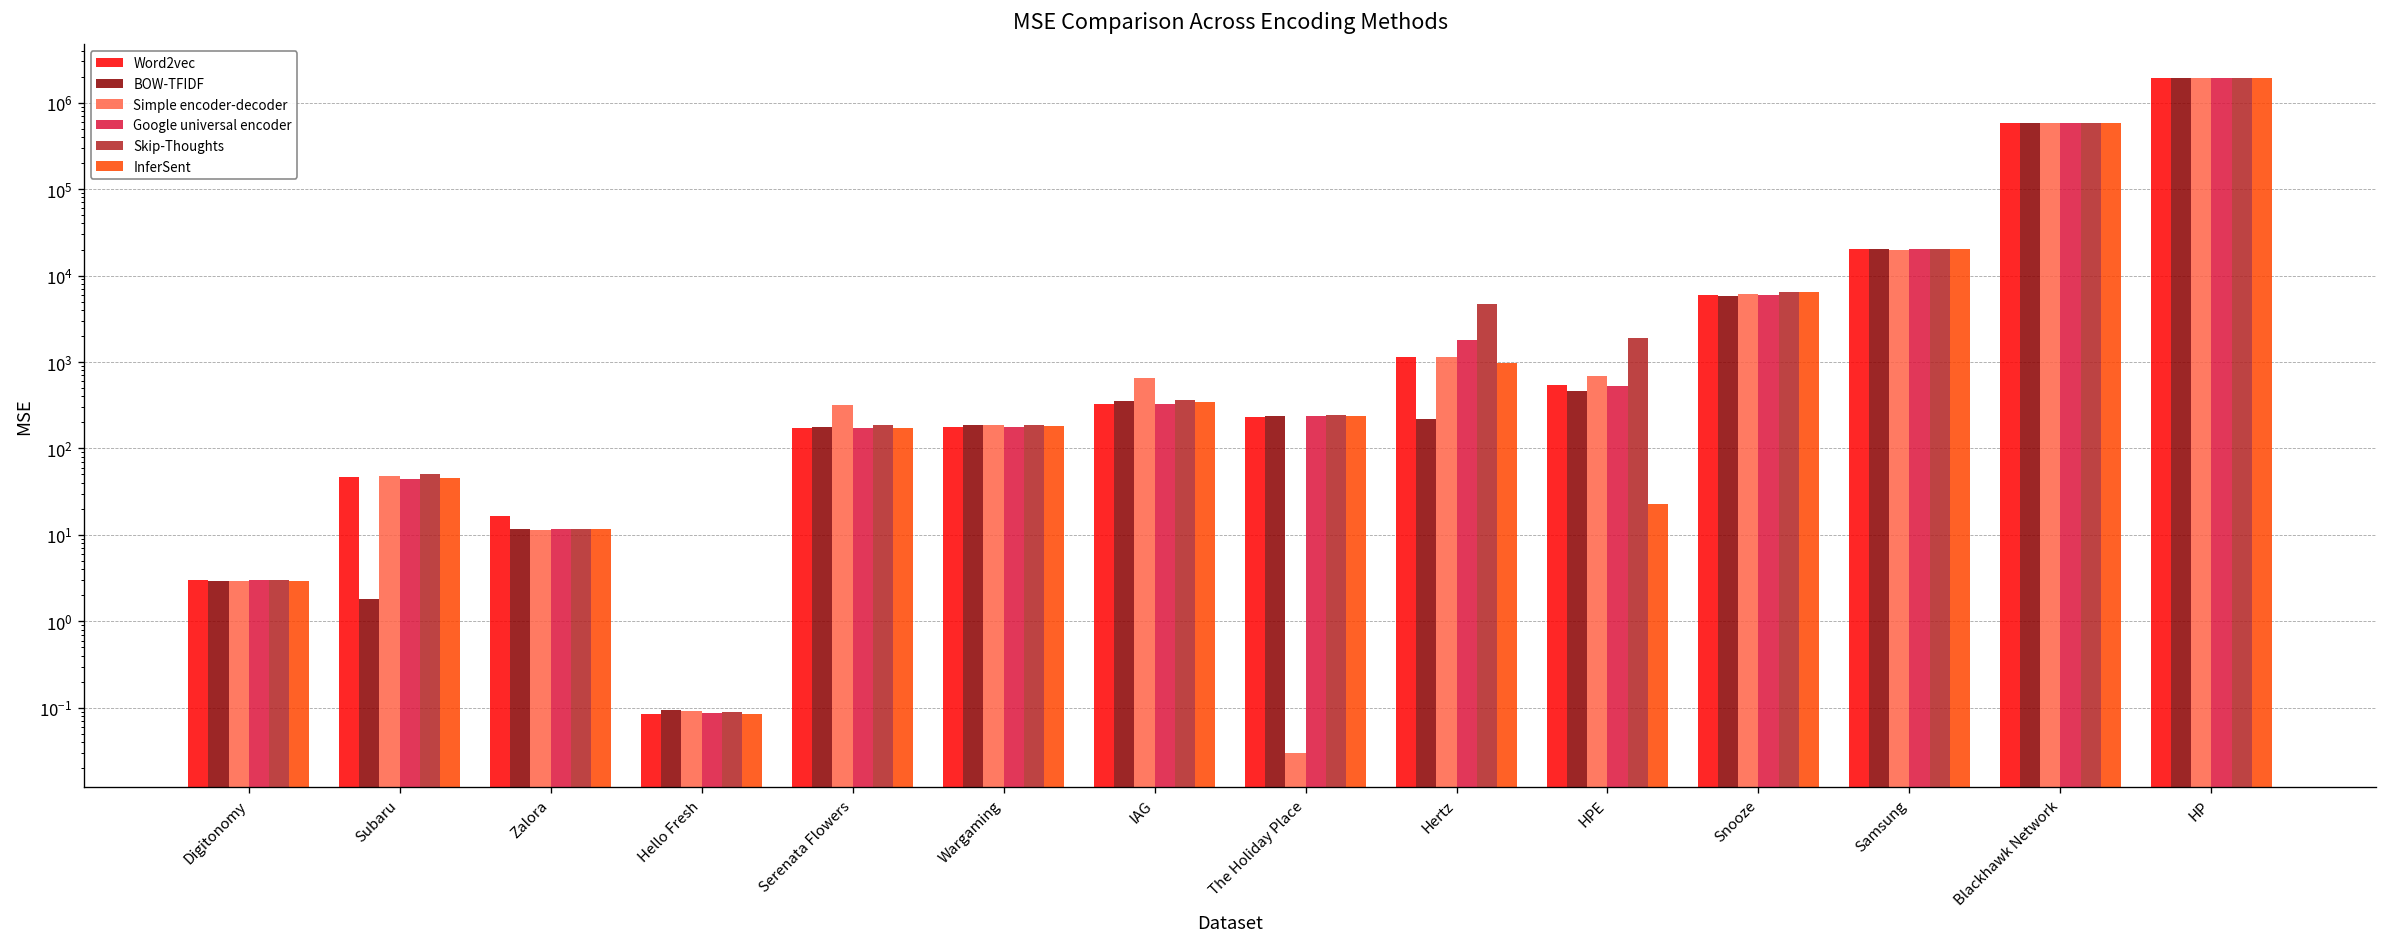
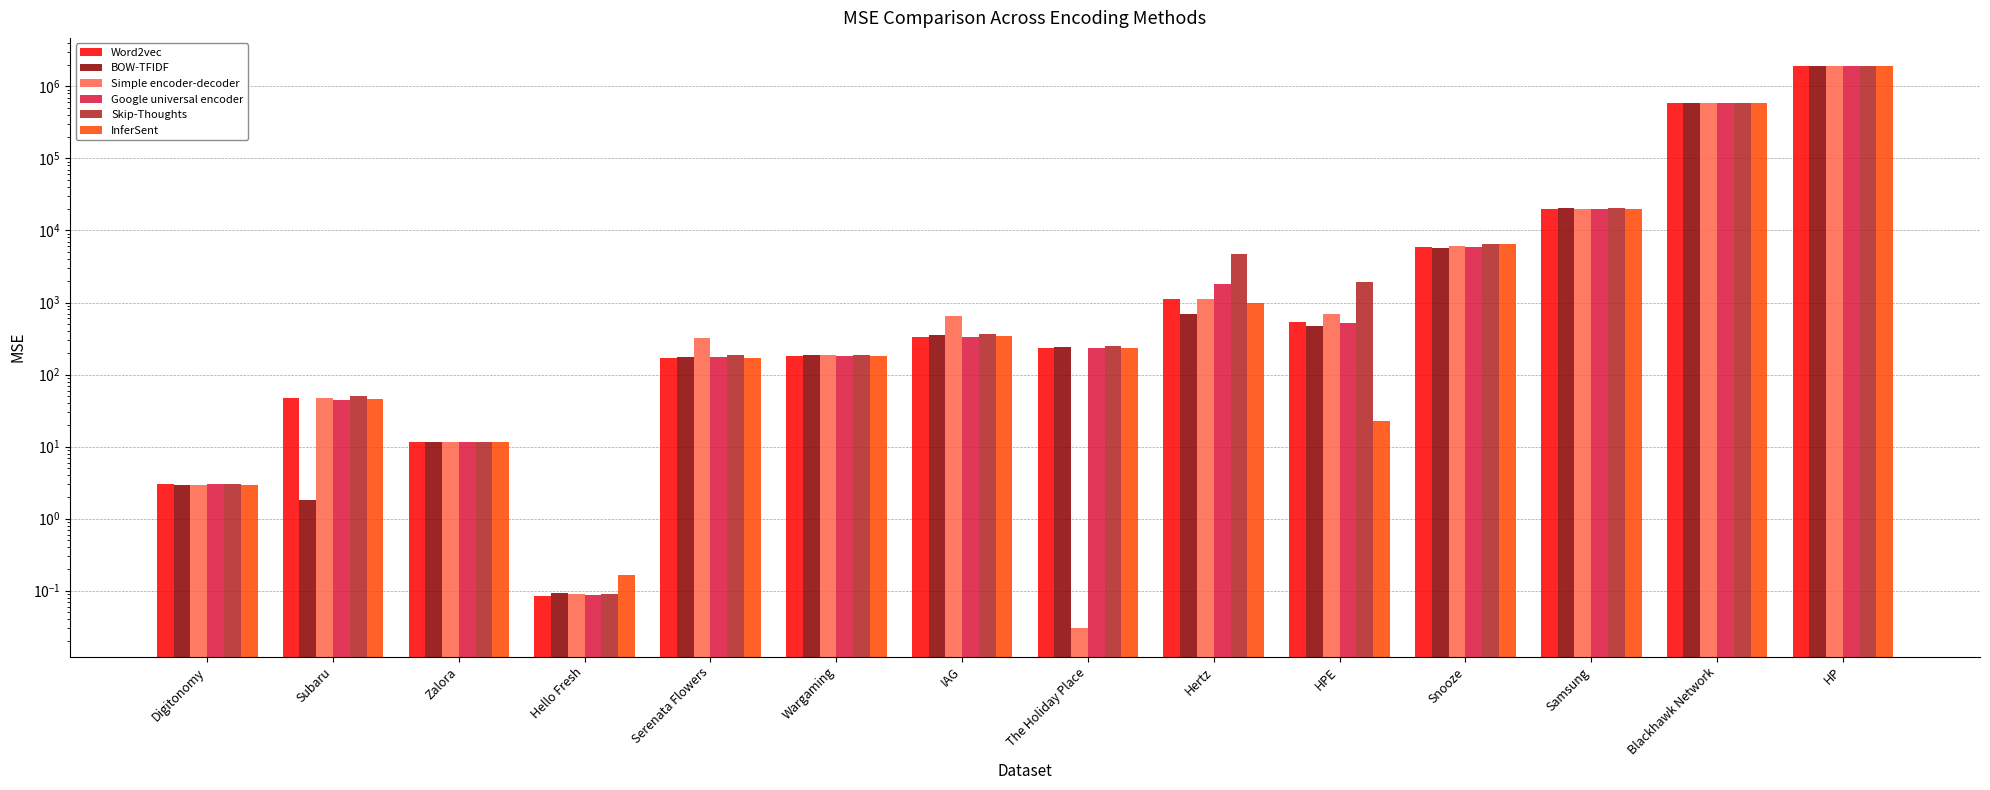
Word2vec, Zalora: 16 -> 12
InferSent, Hello Fresh: 0.09 -> 0.17
BOW-TFIDF, Hertz: 220 -> 700
